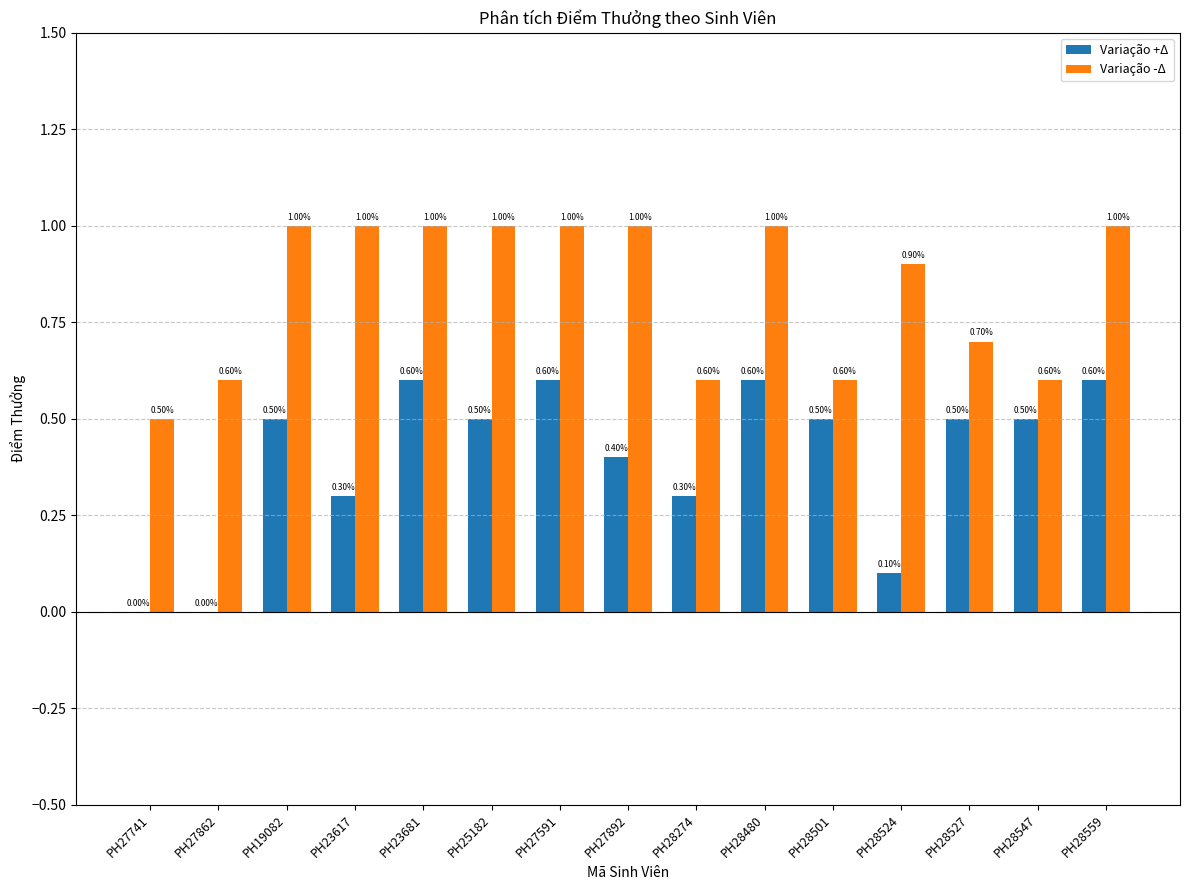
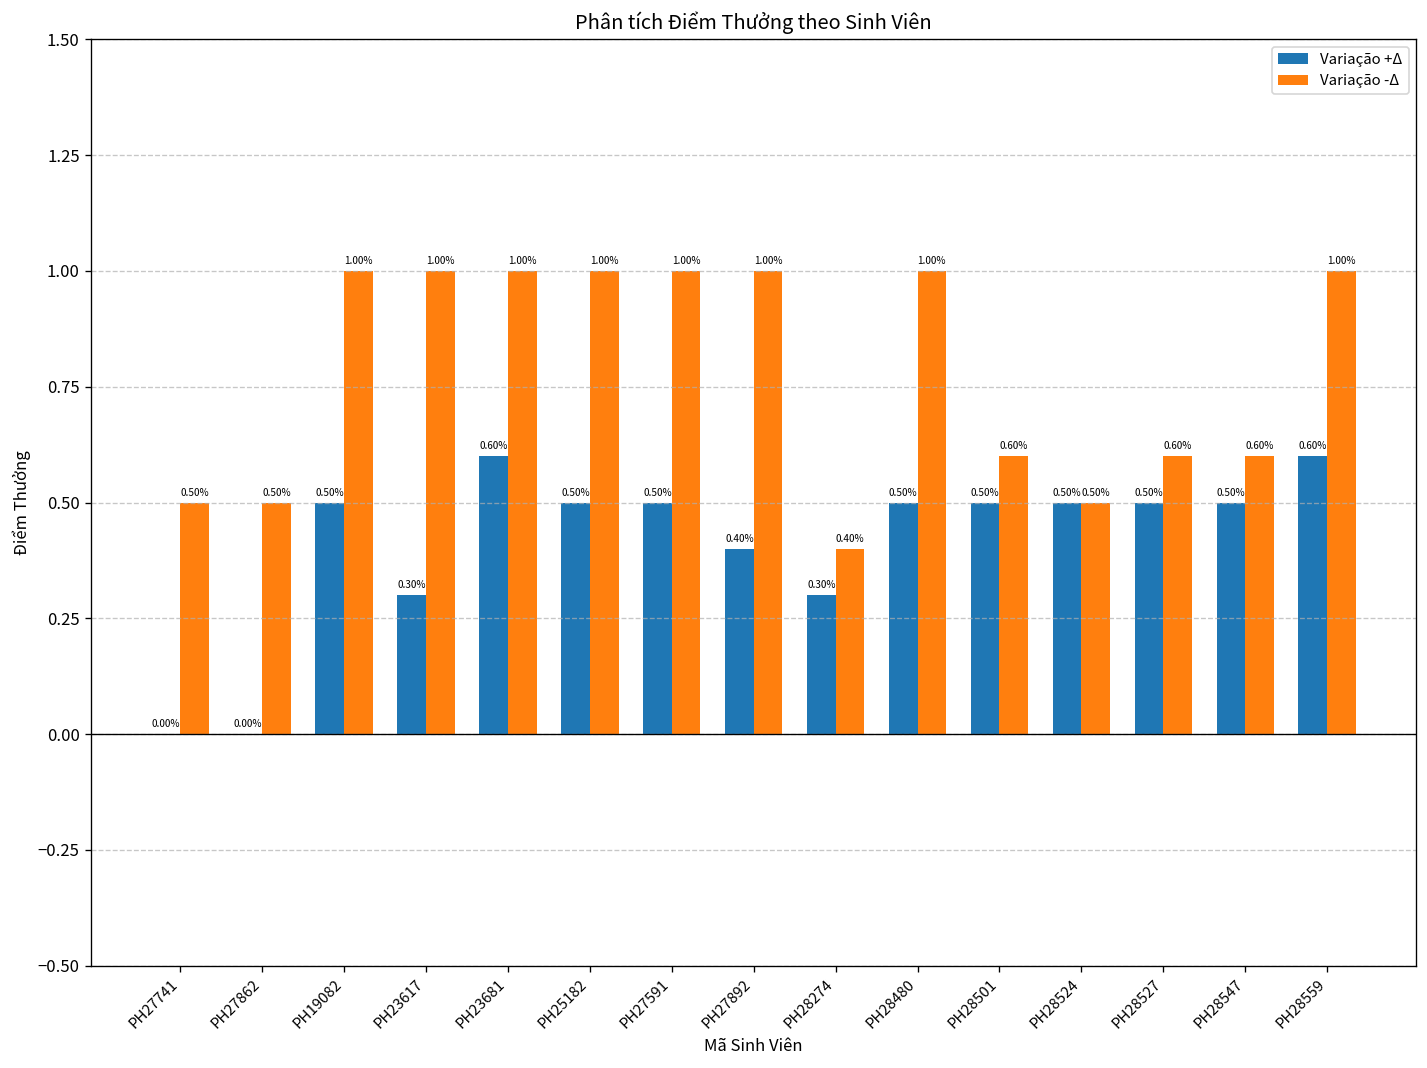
Variação -Δ, PH27862: 0.60% -> 0.50%
Variação +Δ, PH27591: 0.60% -> 0.50%
Variação -Δ, PH28274: 0.60% -> 0.40%
Variação +Δ, PH28480: 0.60% -> 0.50%
Variação +Δ, PH28524: 0.10% -> 0.50%
Variação -Δ, PH28524: 0.90% -> 0.50%
Variação -Δ, PH28527: 0.70% -> 0.60%
